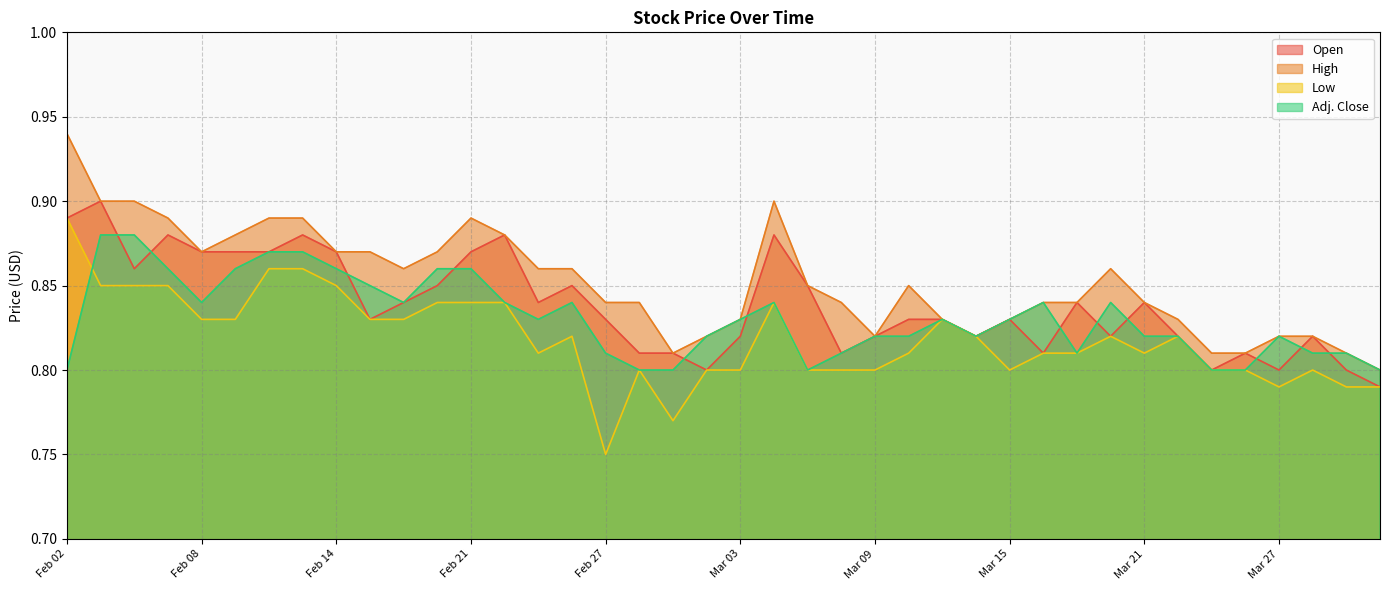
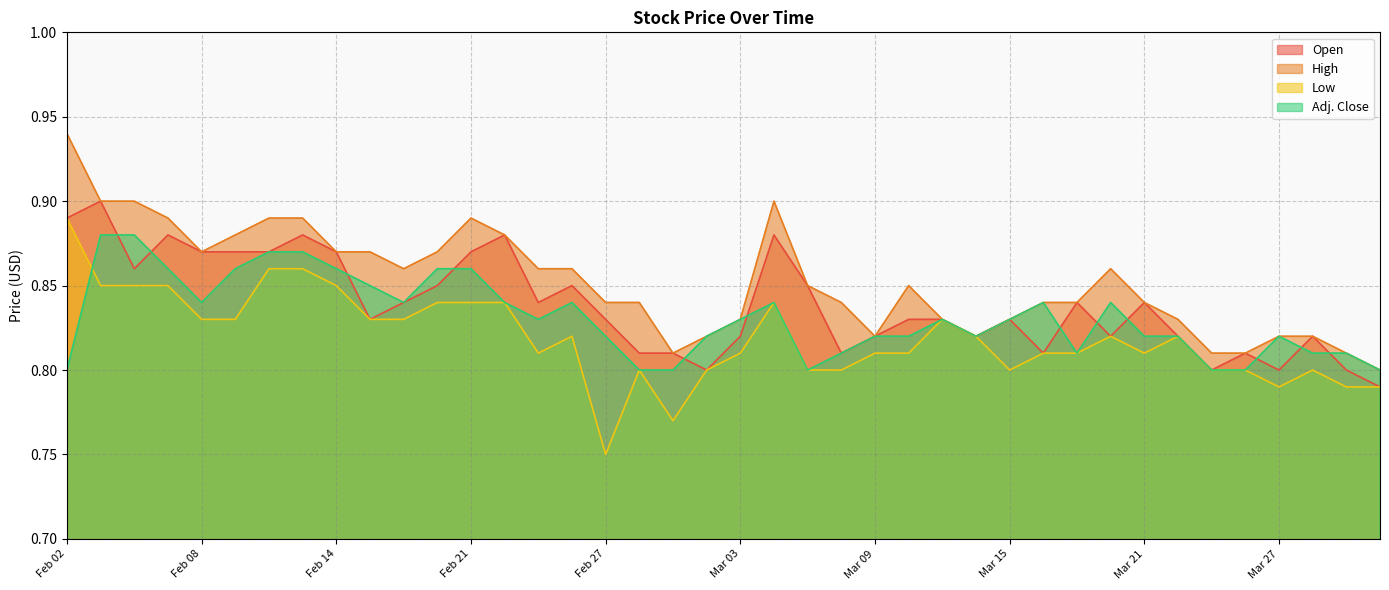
Adj. Close, Feb 27: 0.81 -> 0.82
Low, Mar 03: 0.80 -> 0.81
Low, Mar 09: 0.80 -> 0.81
